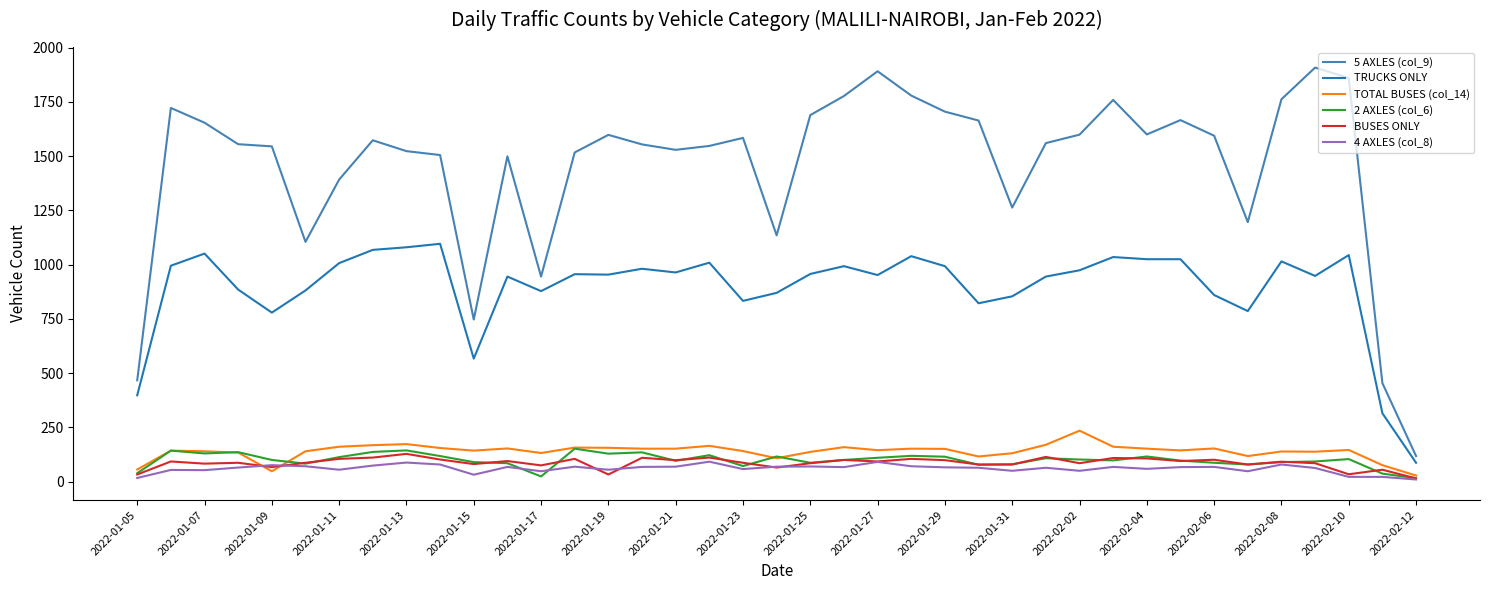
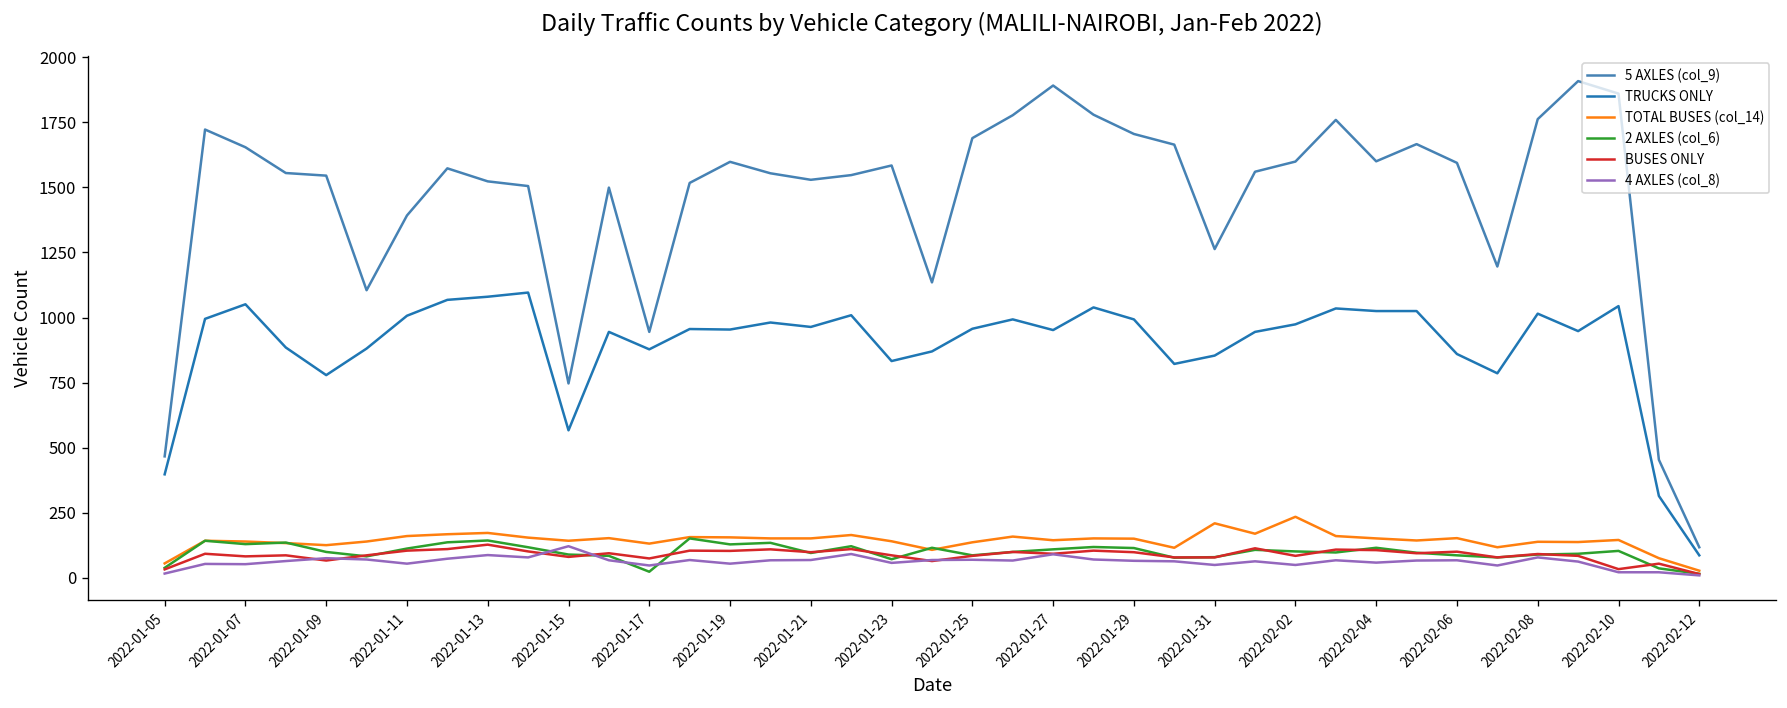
TOTAL BUSES (col_14), 2022-01-09: 50 -> 130
4 AXLES (col_8), 2022-01-15: 30 -> 120
BUSES ONLY, 2022-01-19: 30 -> 100
TOTAL BUSES (col_14), 2022-01-31: 130 -> 210
